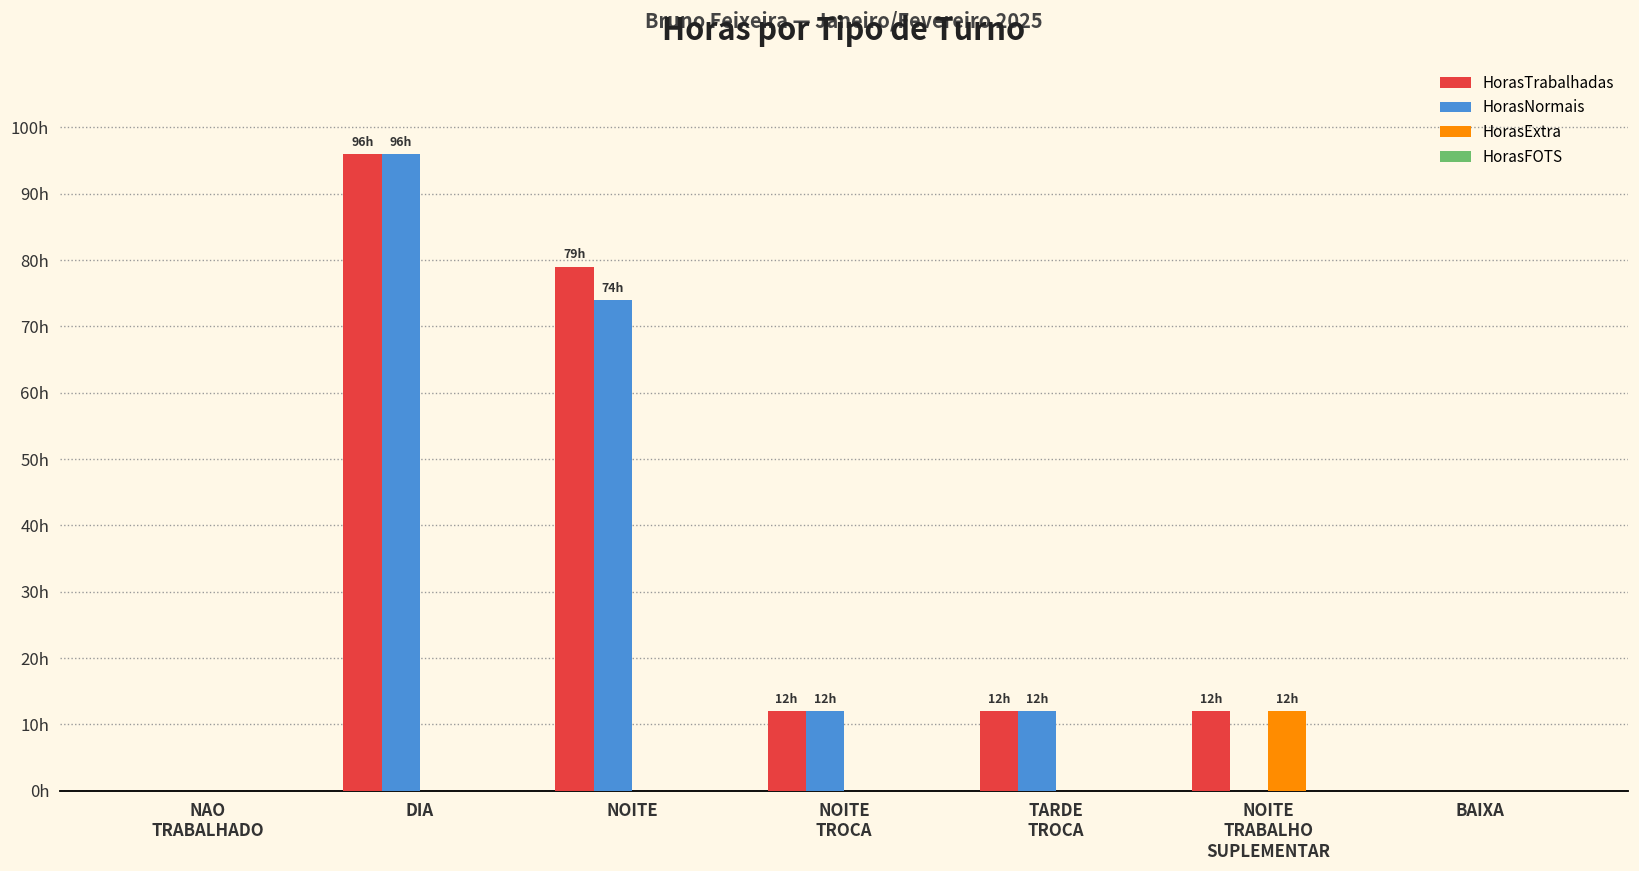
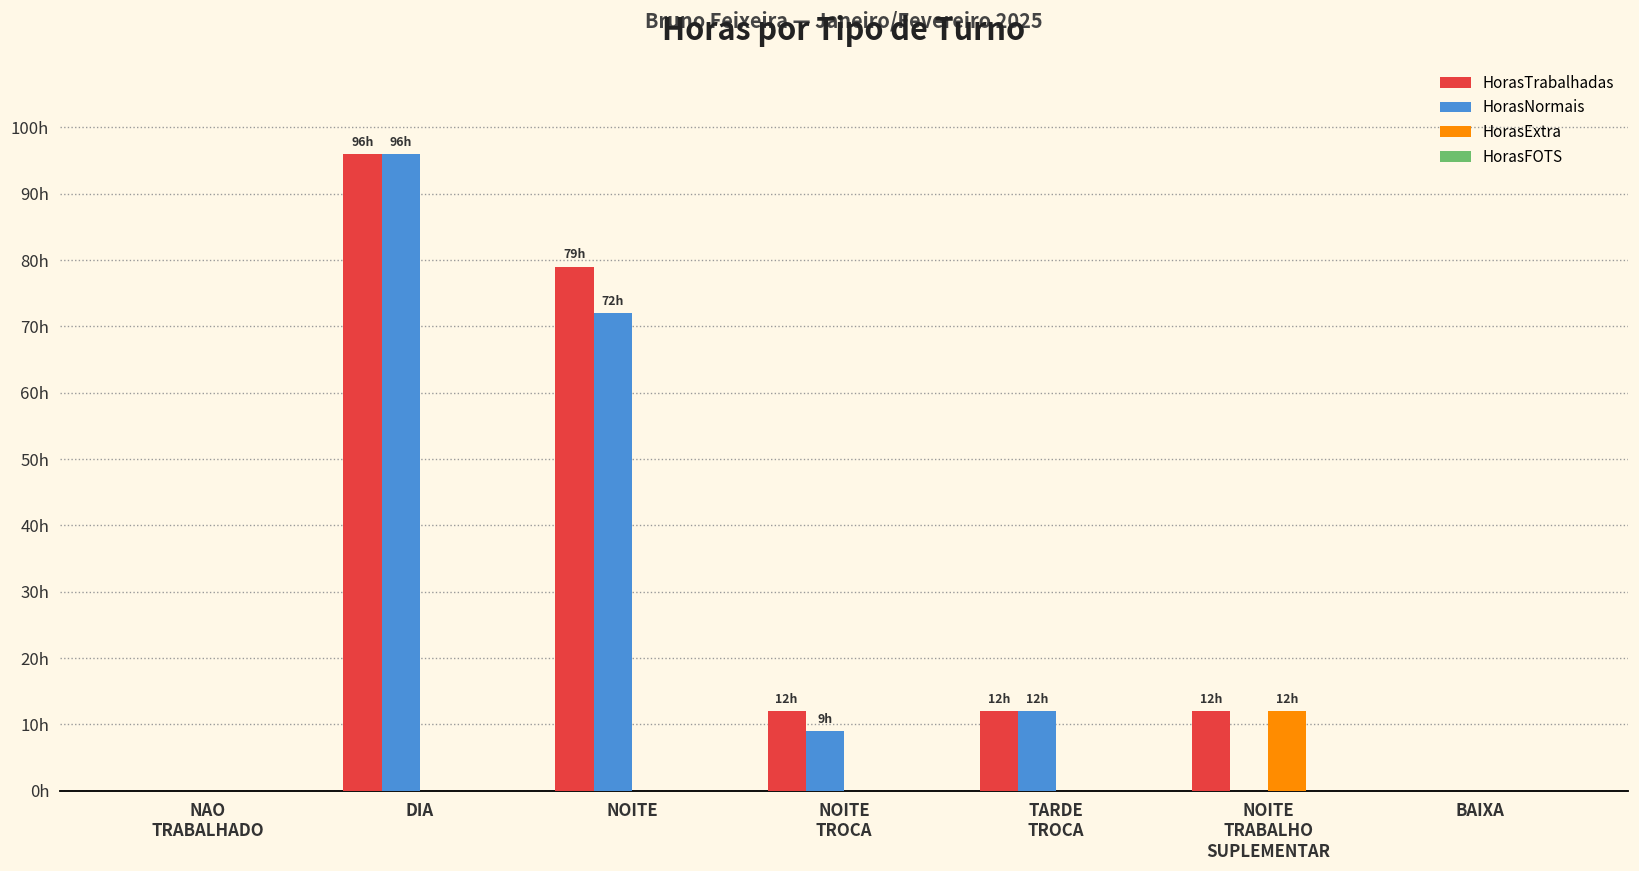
HorasNormais, NOITE: 74h -> 72h
HorasNormais, NOITE TROCA: 12h -> 9h
